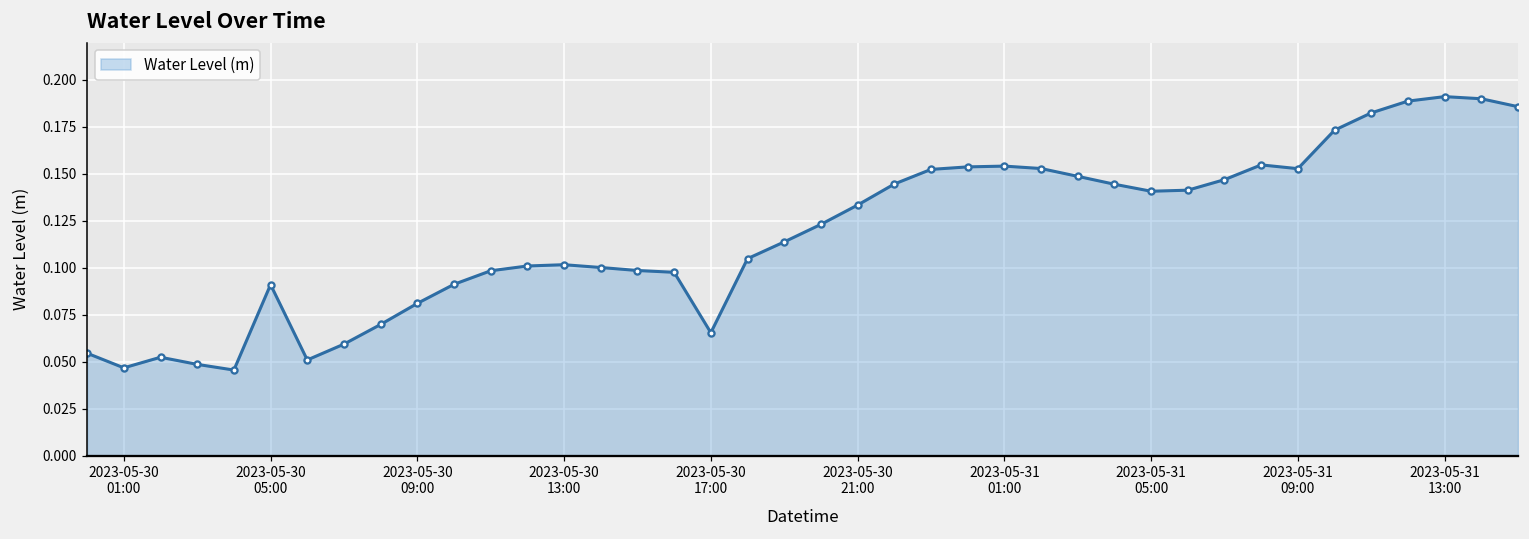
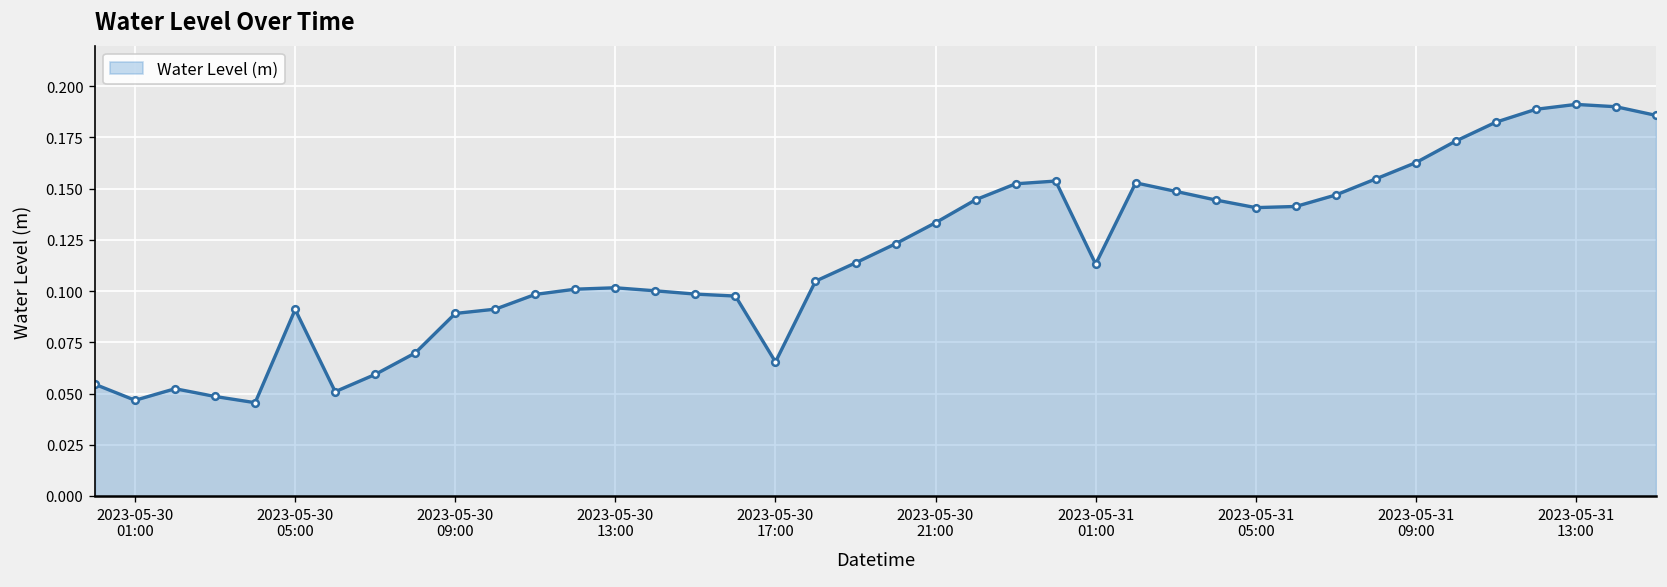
2023-05-30 09:00: 0.081 -> 0.089
2023-05-31 01:00: 0.154 -> 0.113
2023-05-31 09:00: 0.153 -> 0.163
